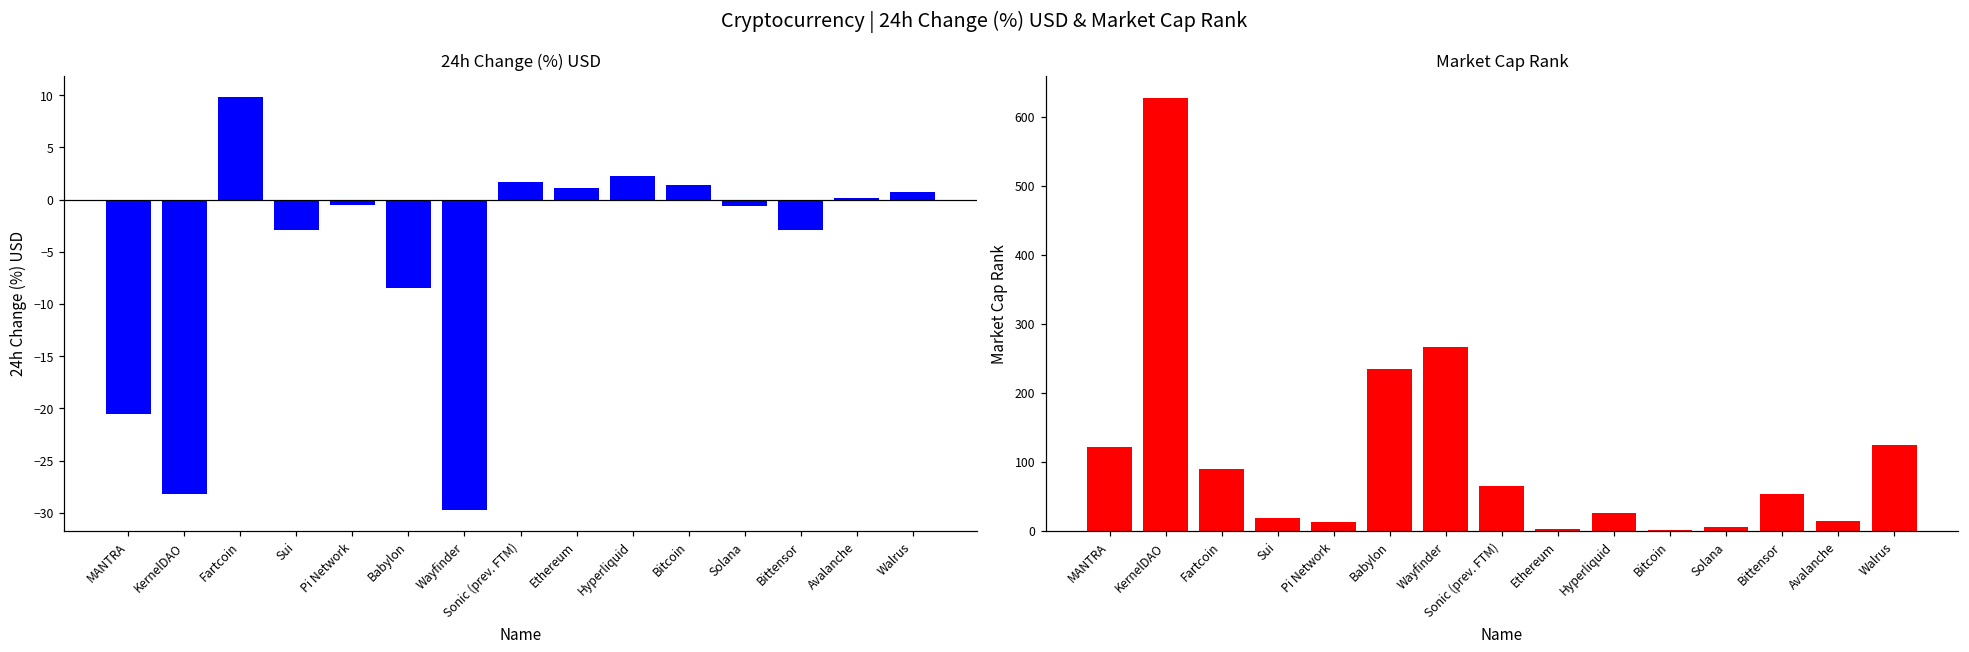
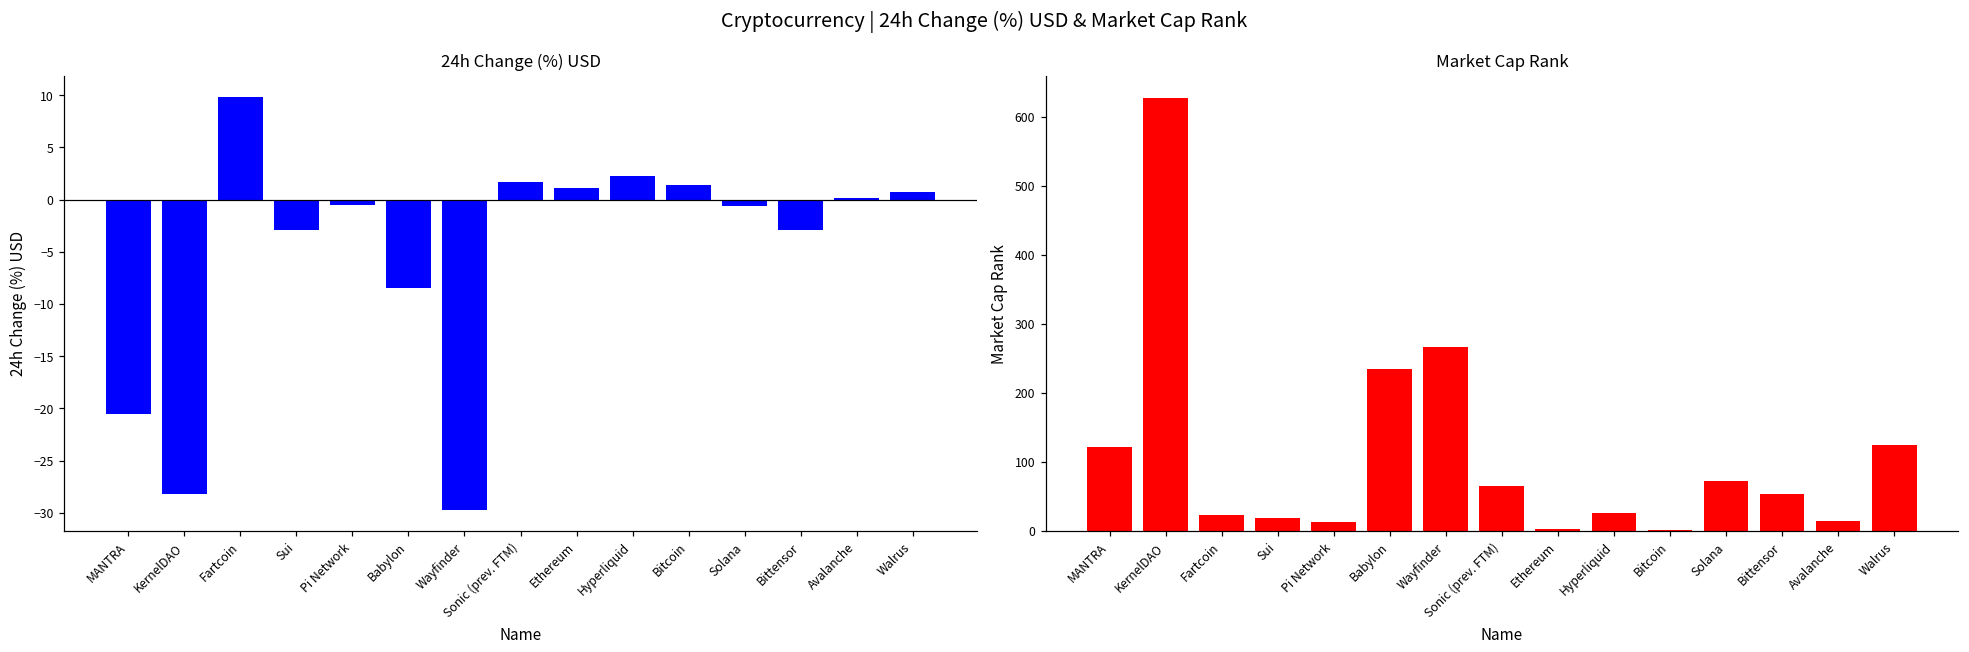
Market Cap Rank, Fartcoin: 90 -> 20
Market Cap Rank, Solana: 10 -> 70
